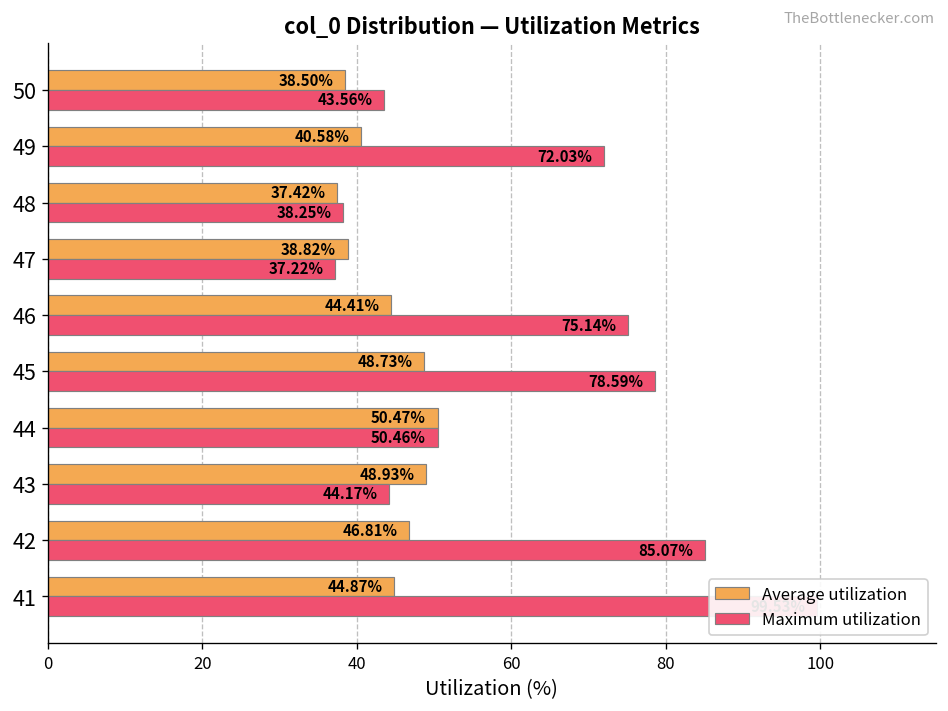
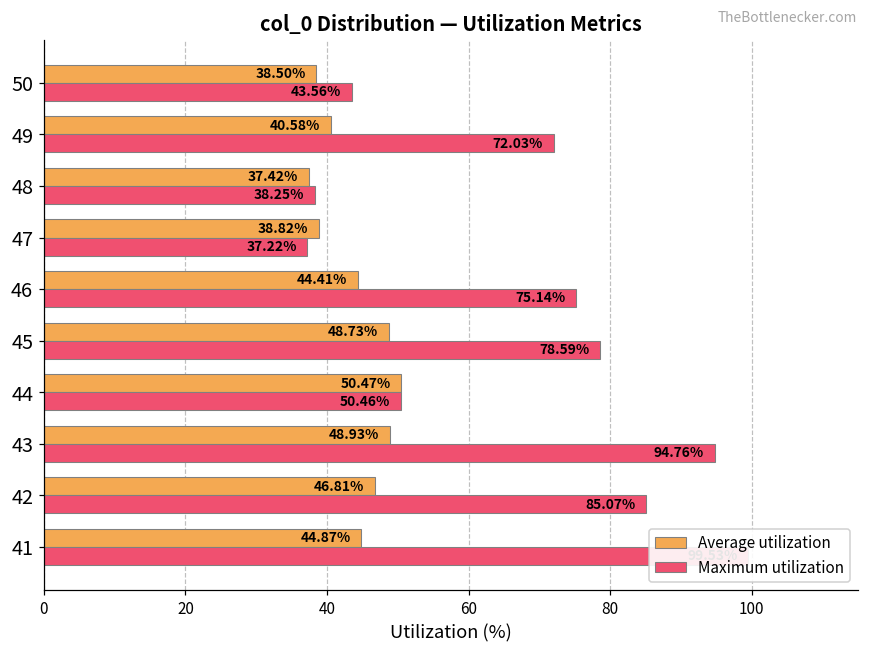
Maximum utilization, 43: 44.17% -> 94.76%
